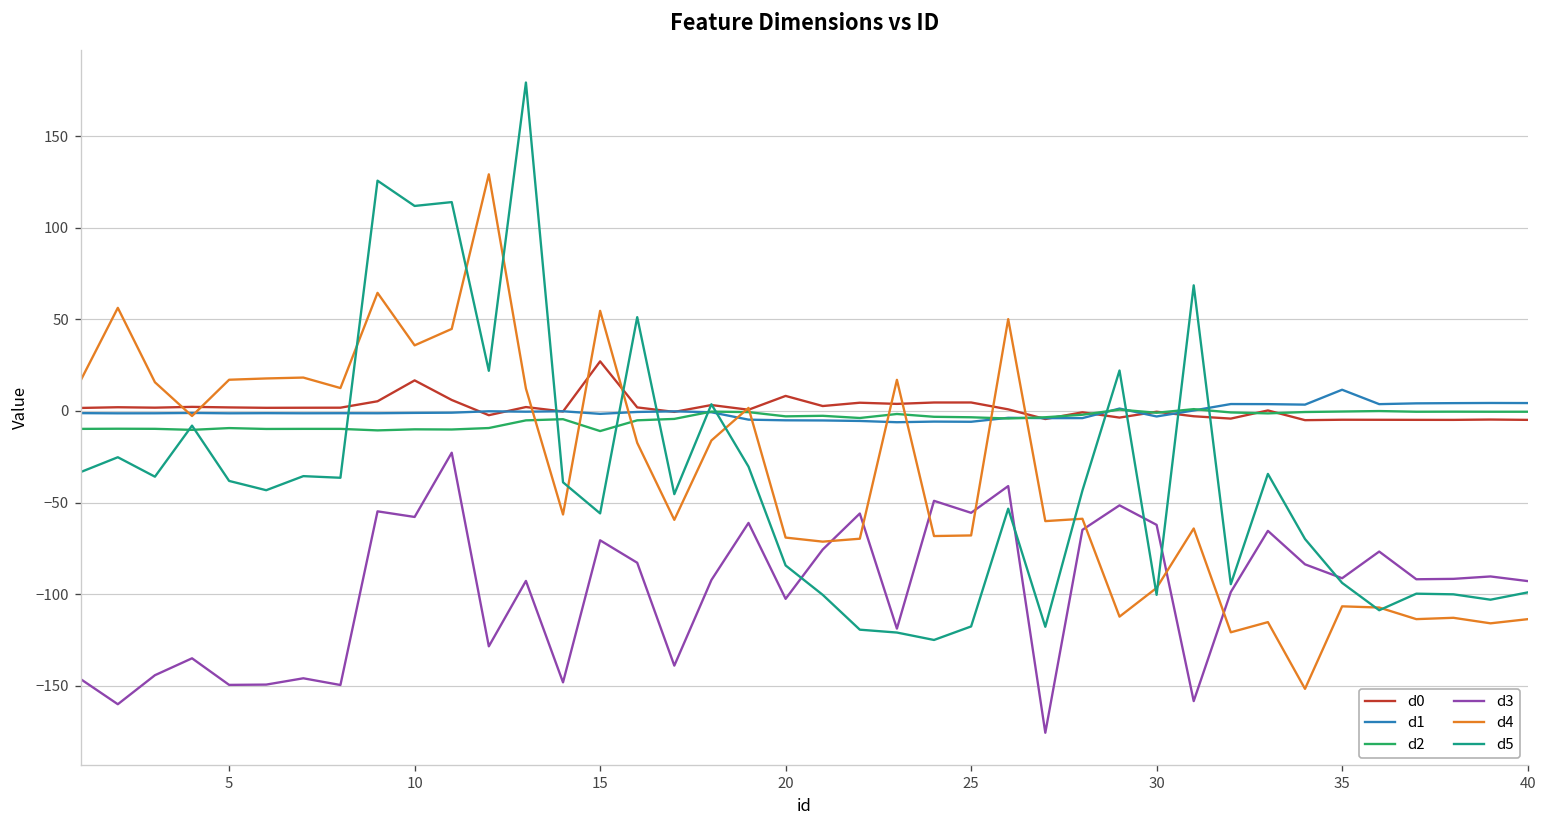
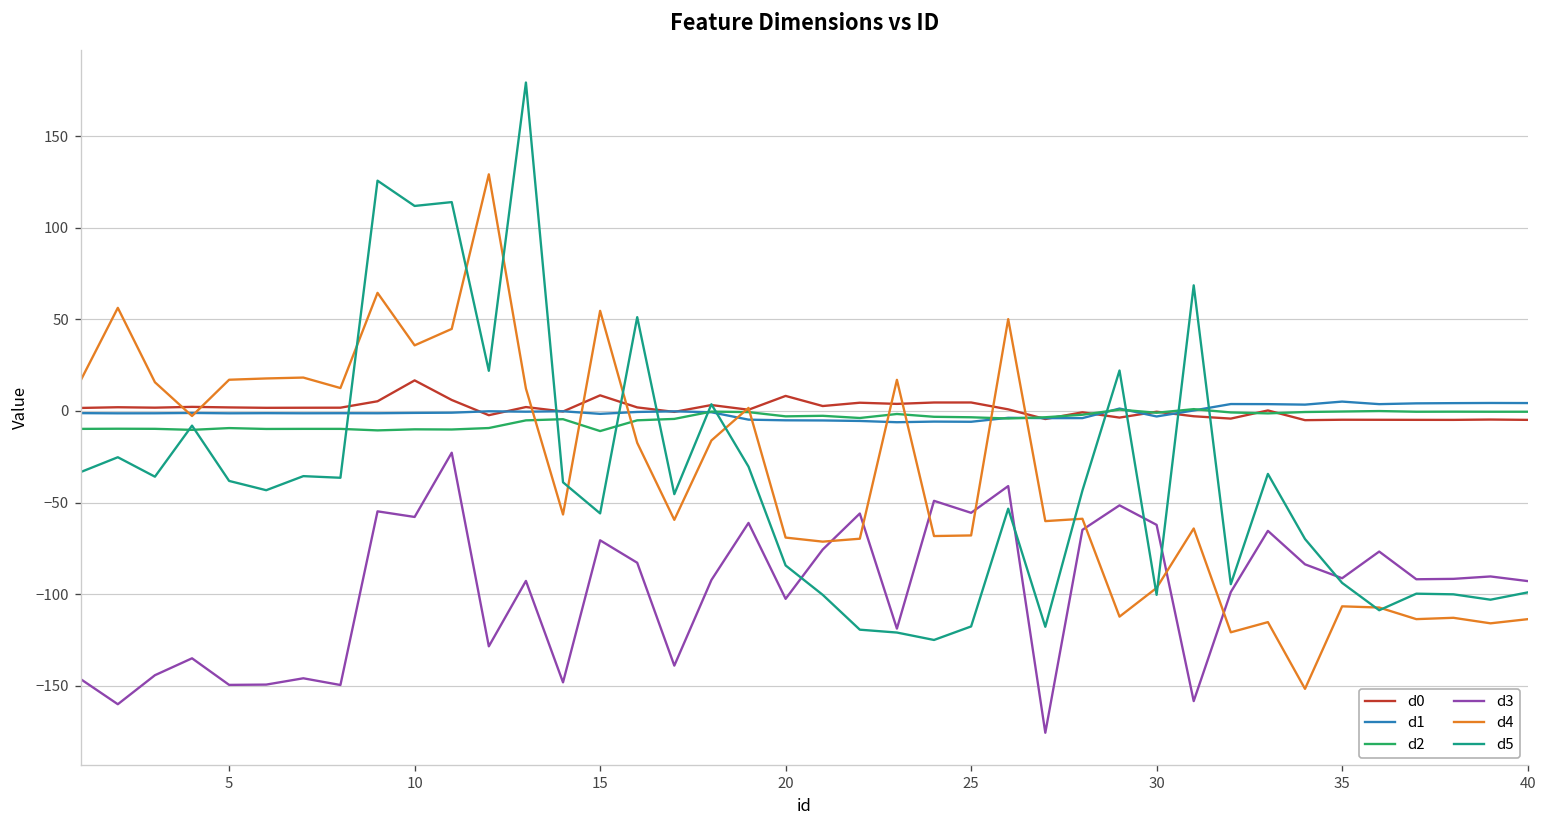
d0, 15: 27 -> 9
d1, 35: 12 -> 5
